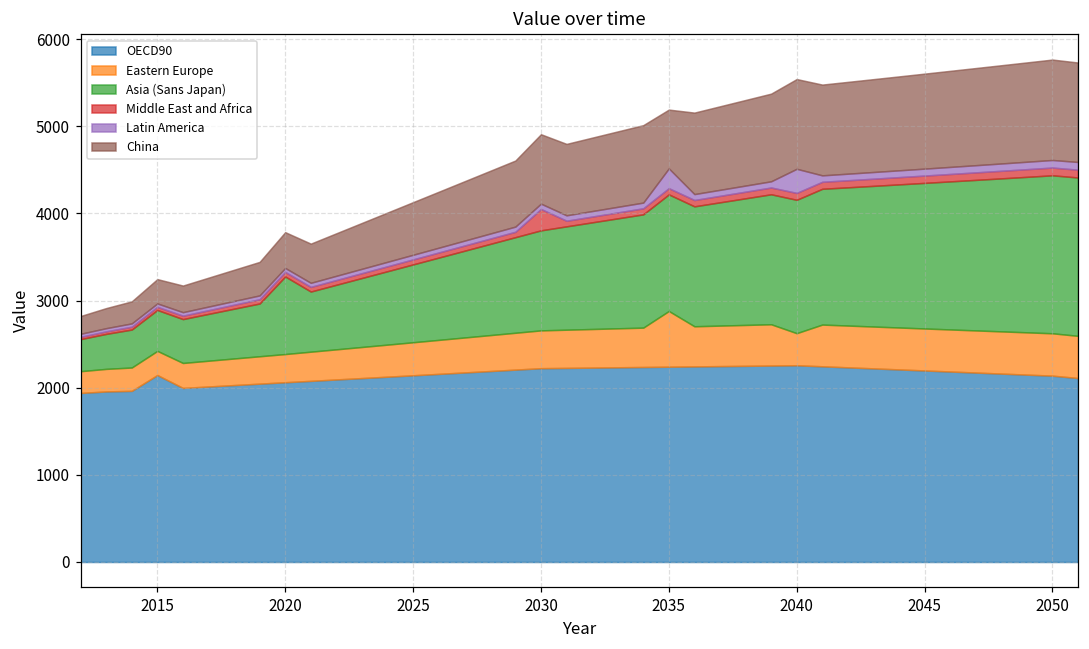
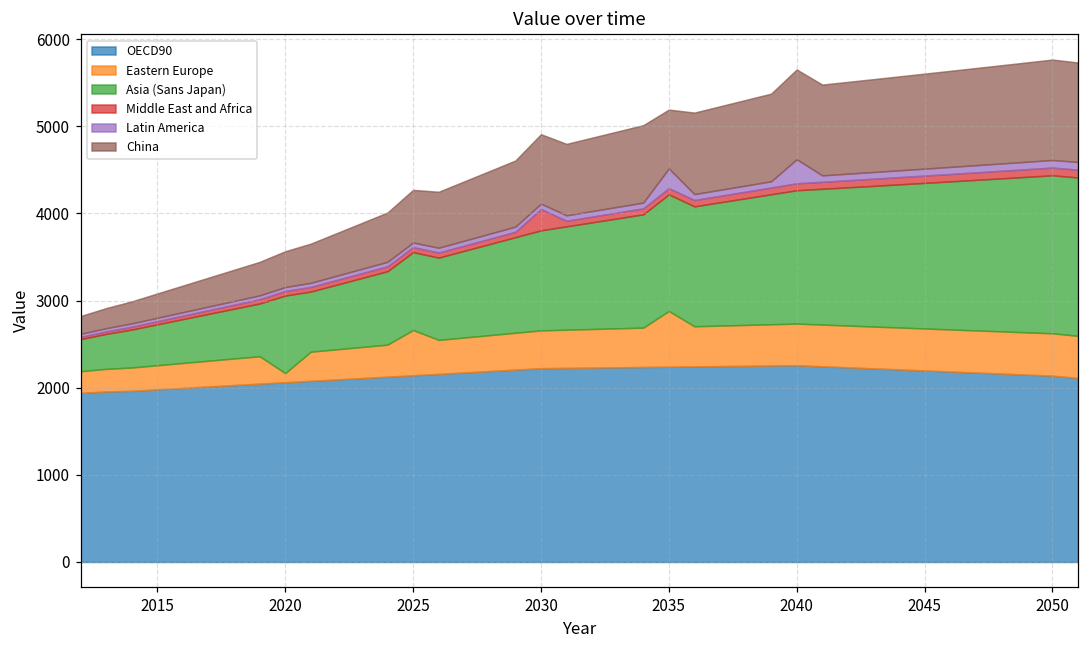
OECD90, 2015: 2100 -> 2000
Eastern Europe, 2020: 300 -> 100
Eastern Europe, 2025: 400 -> 500
Eastern Europe, 2040: 400 -> 500
